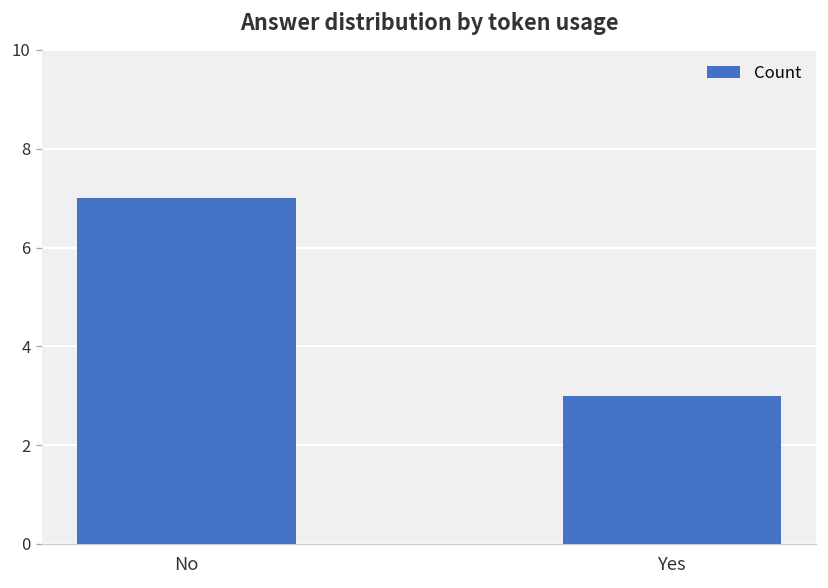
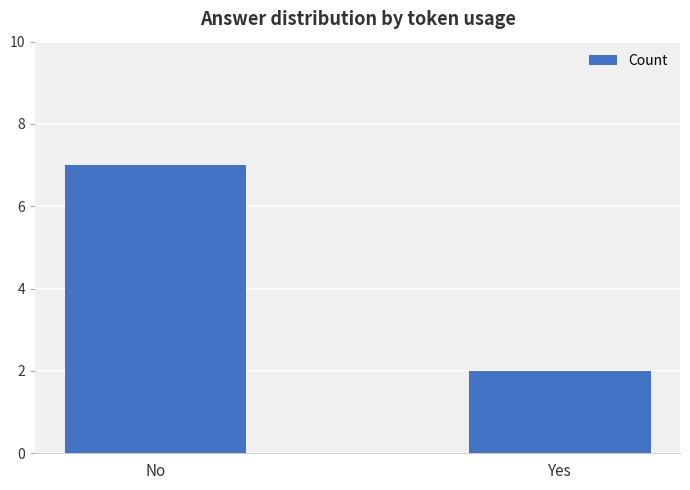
Yes: 3 -> 2
